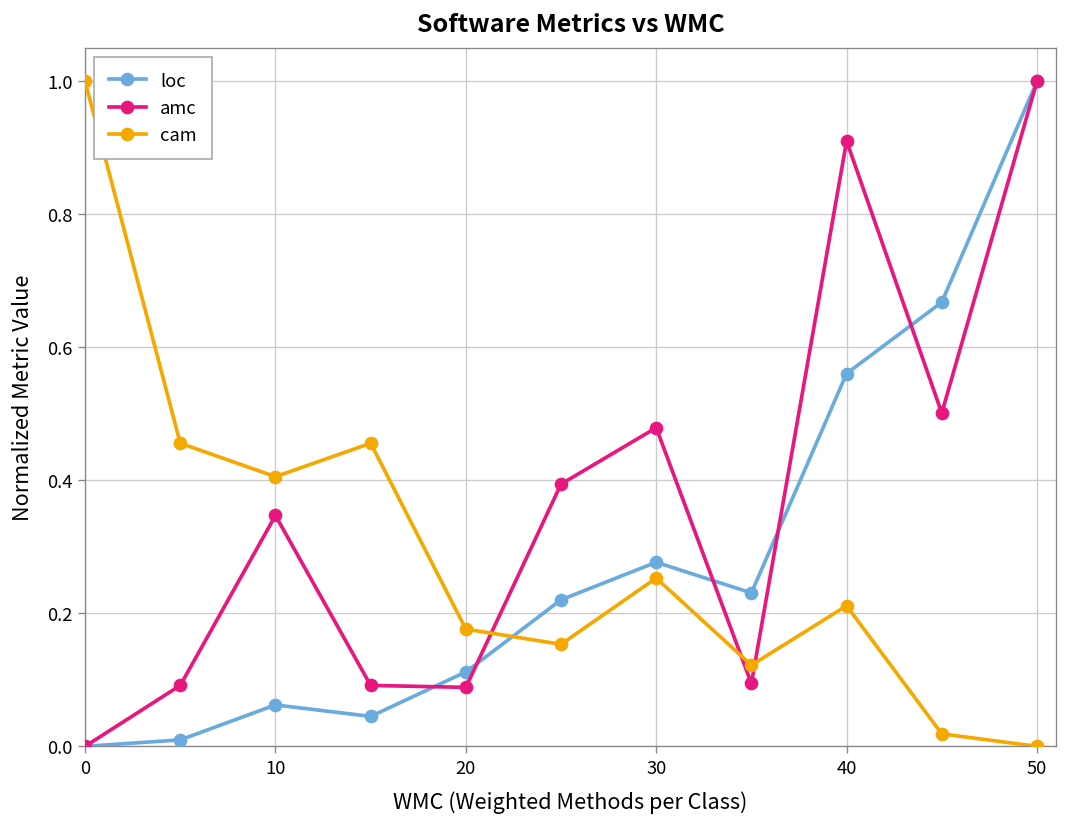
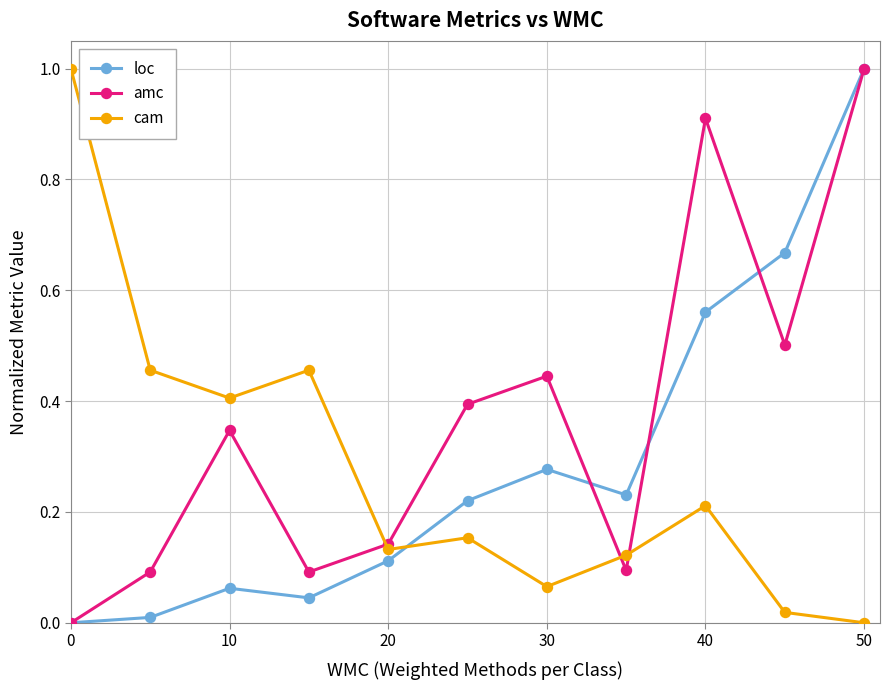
amc, 20: 0.09 -> 0.14
cam, 20: 0.18 -> 0.13
amc, 30: 0.48 -> 0.45
cam, 30: 0.25 -> 0.07
